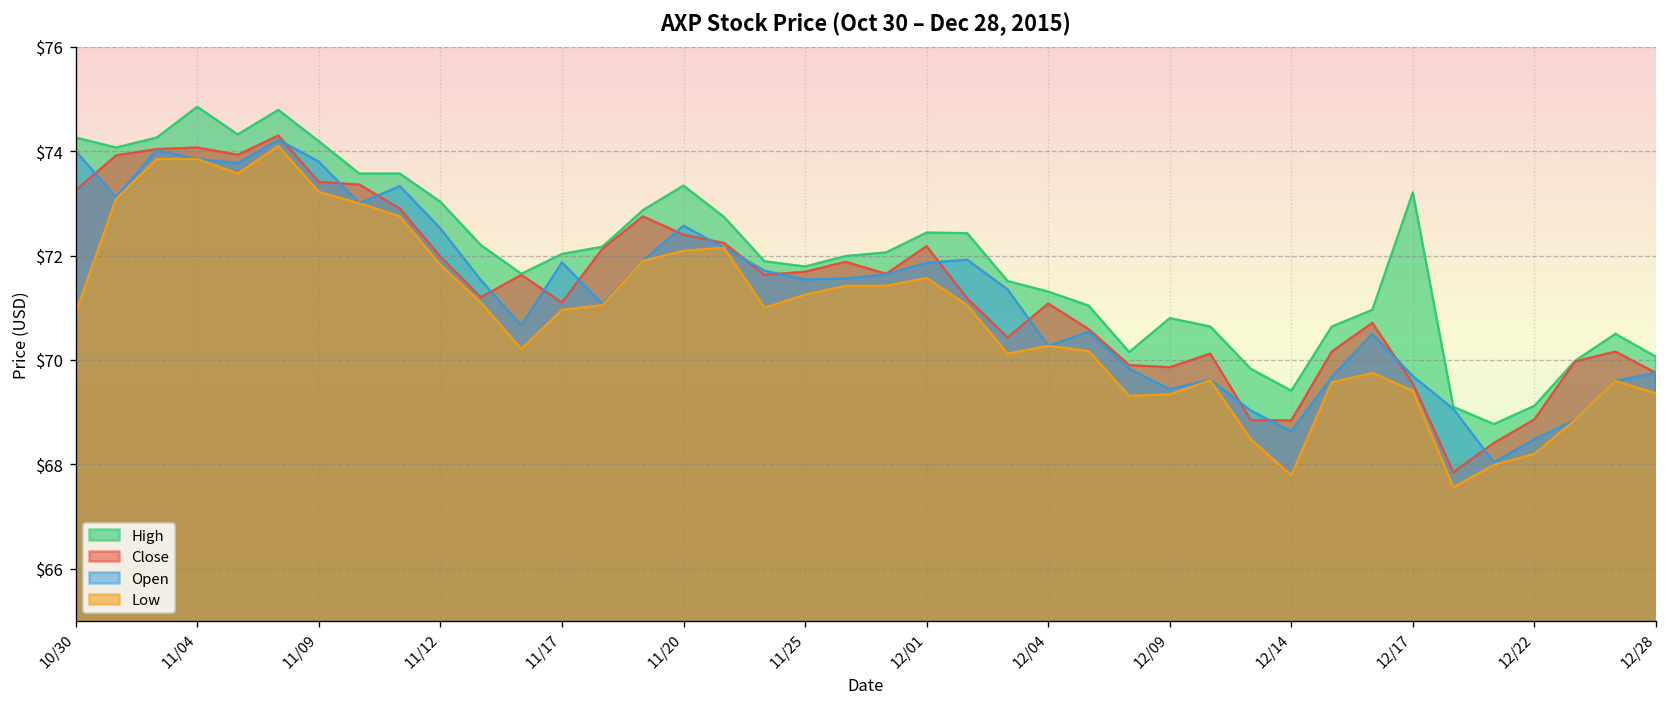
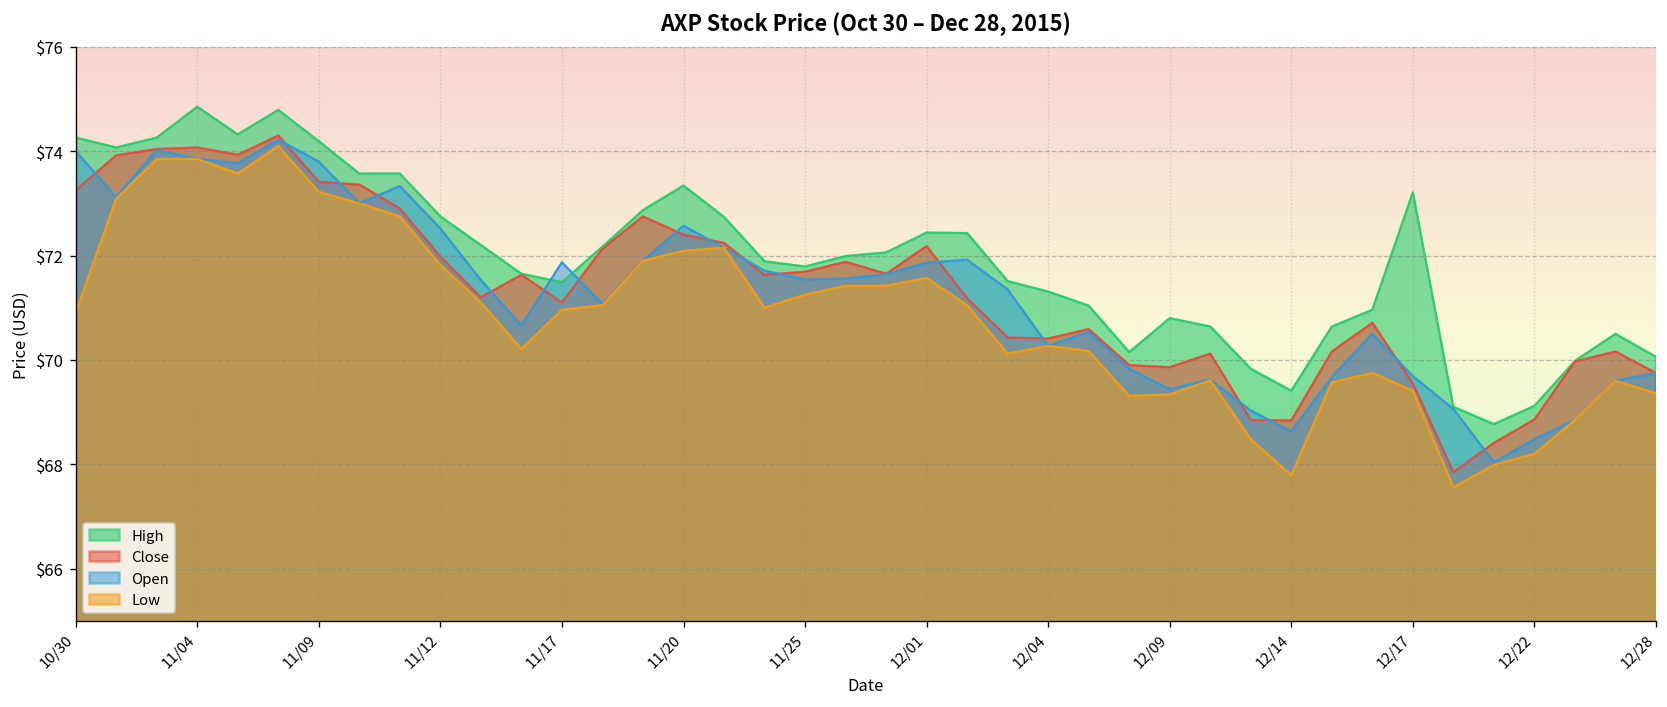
High, 11/12: $73.0 -> $72.8
High, 11/17: $72.0 -> $71.5
Close, 12/04: $71.1 -> $70.4
